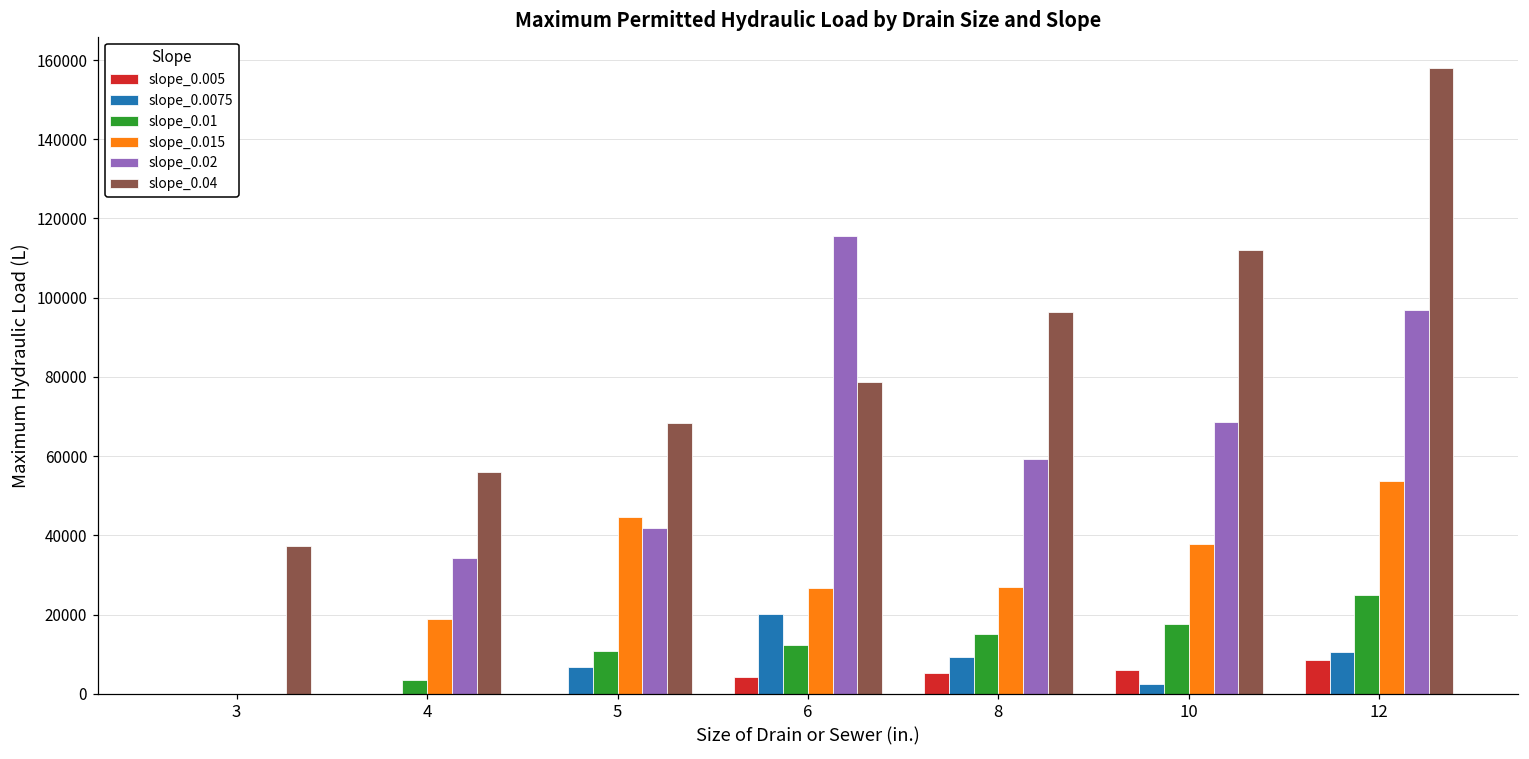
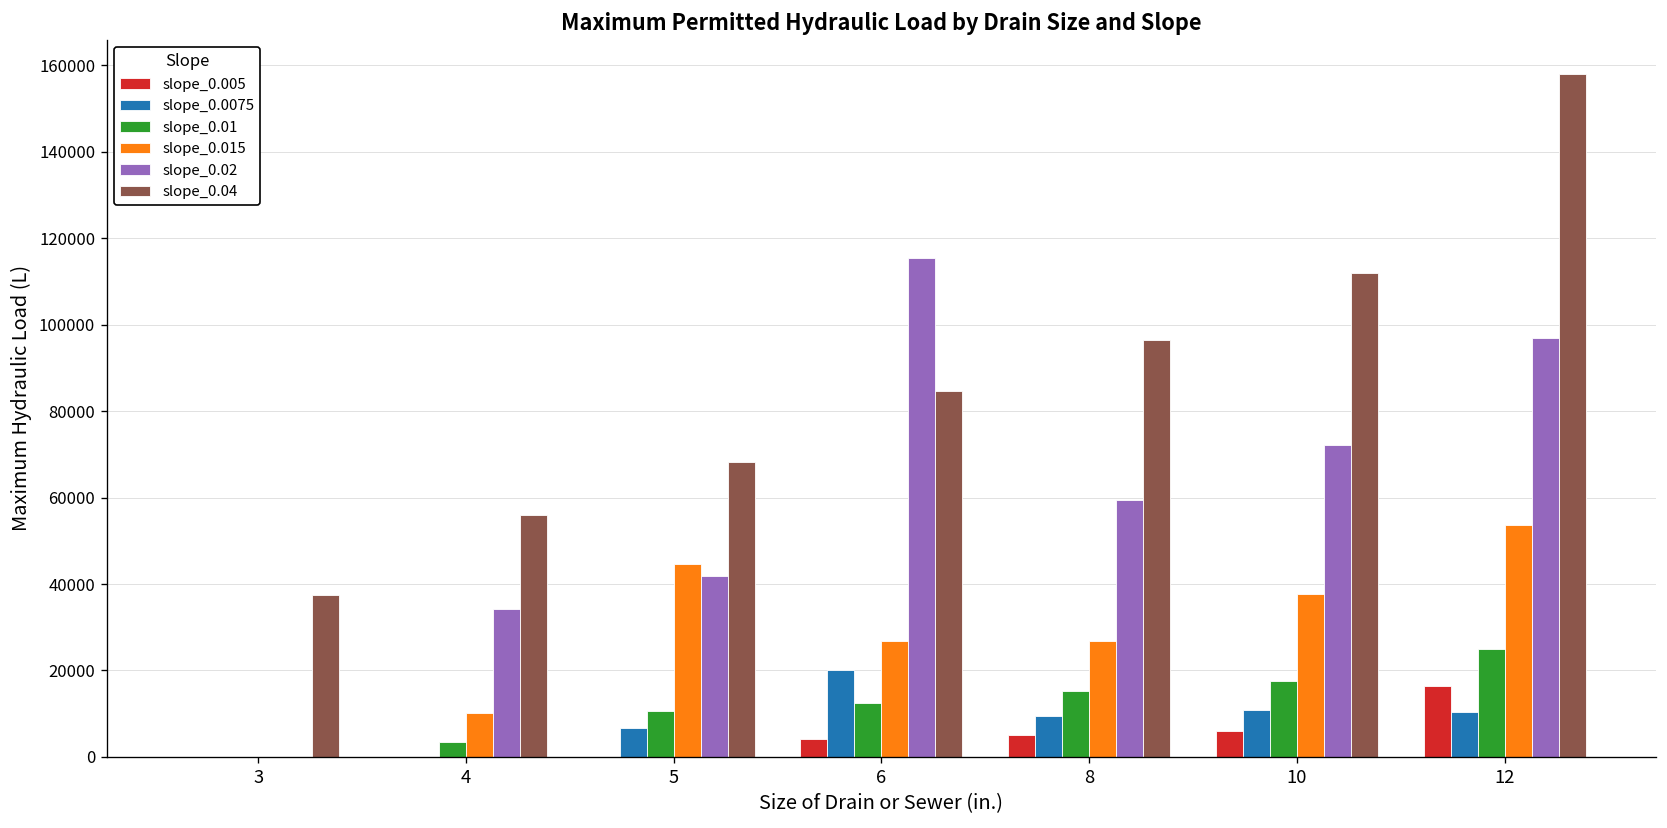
slope_0.015, 4: 19000 -> 10000
slope_0.04, 6: 79000 -> 85000
slope_0.0075, 10: 2000 -> 11000
slope_0.02, 10: 69000 -> 72000
slope_0.005, 12: 8000 -> 16000
